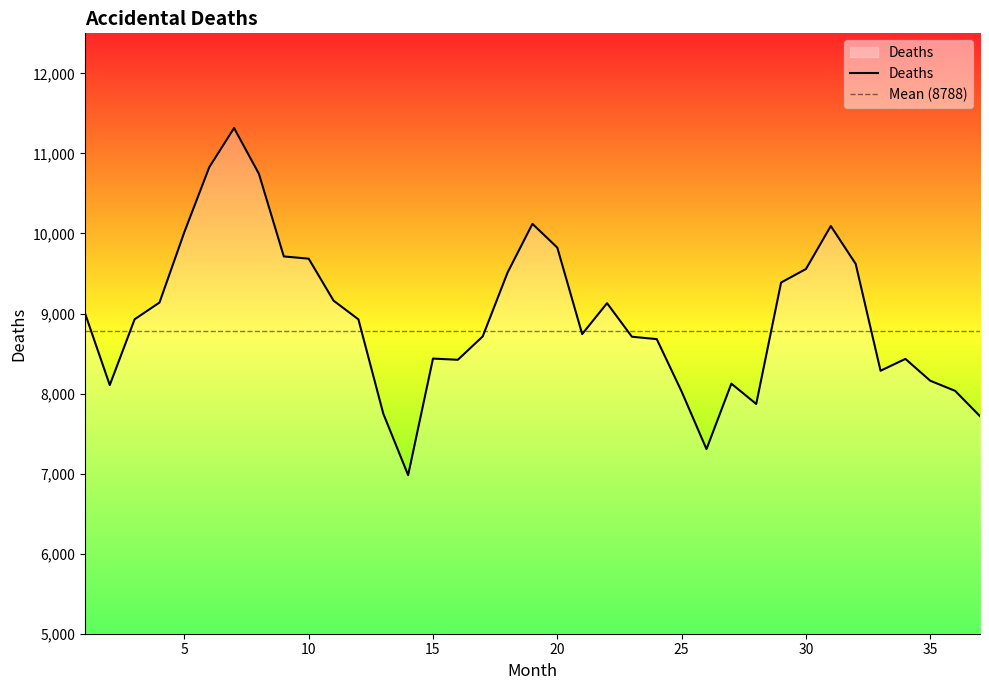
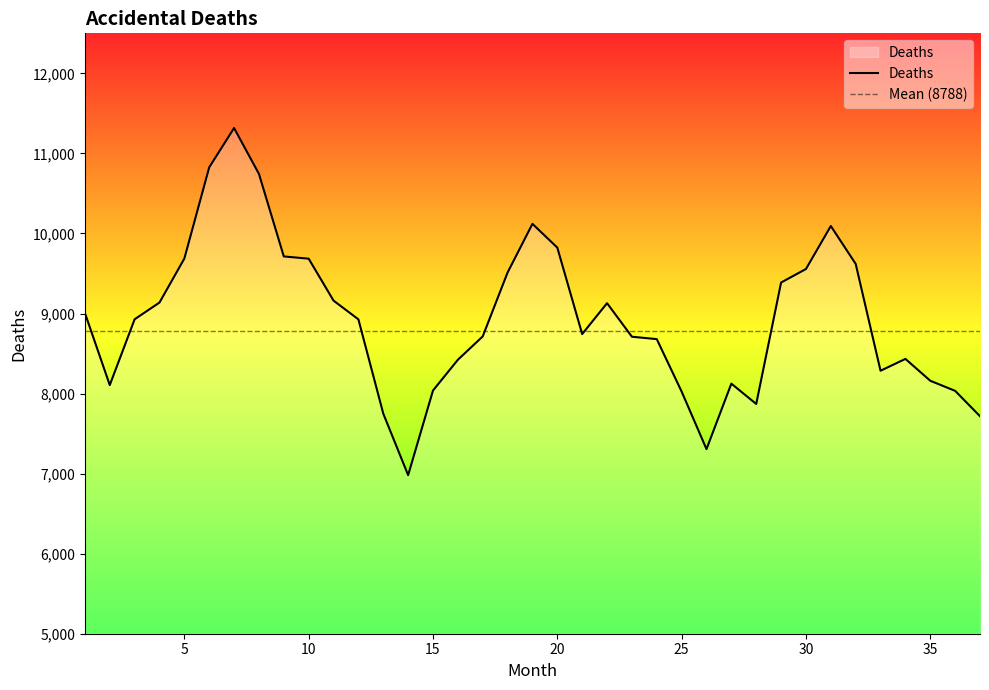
5: 10,000 -> 9,700
15: 8,400 -> 8,000
